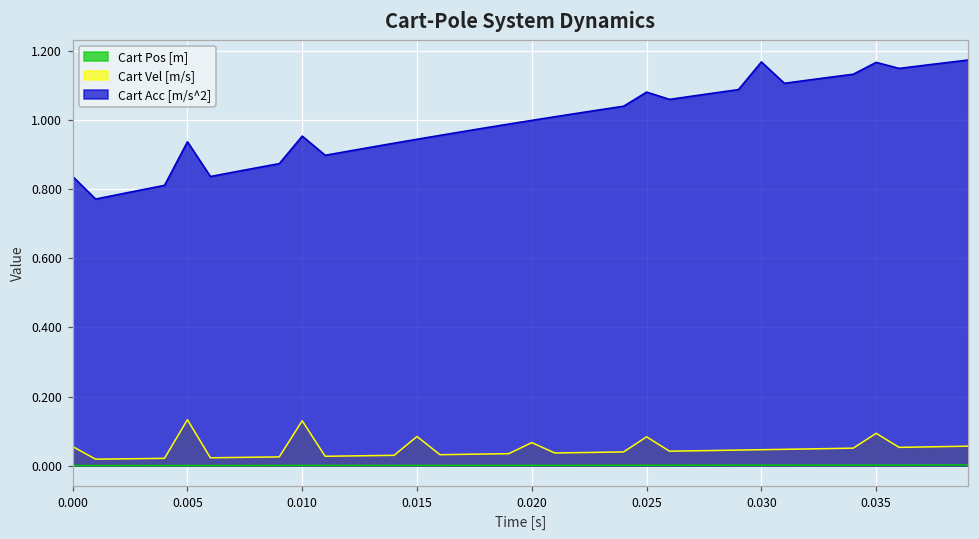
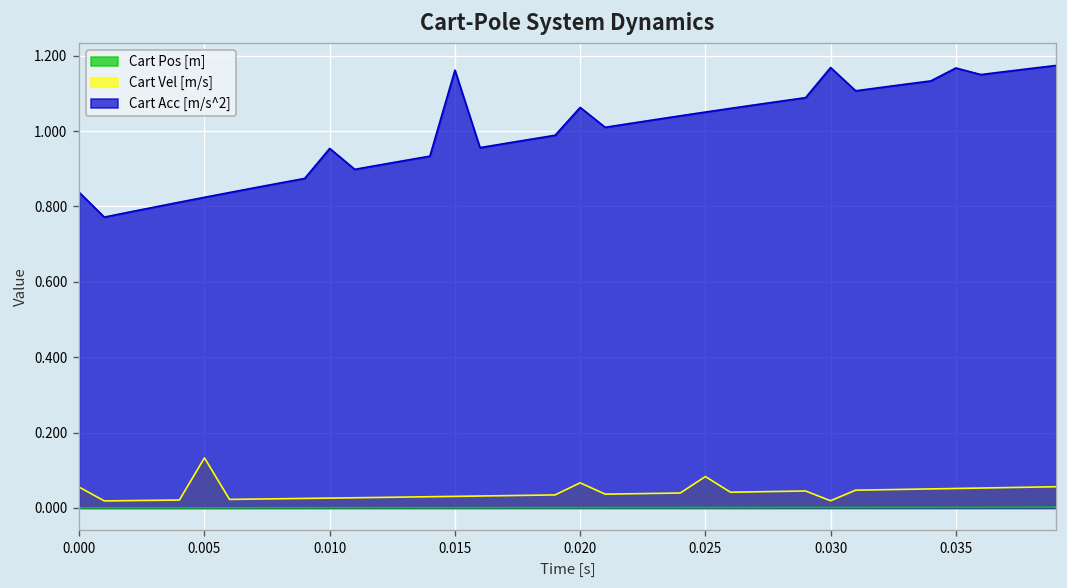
Cart Acc [m/s^2], 0.005: 0.94 -> 0.82
Cart Vel [m/s], 0.010: 0.13 -> 0.03
Cart Vel [m/s], 0.015: 0.08 -> 0.03
Cart Acc [m/s^2], 0.015: 0.94 -> 1.16
Cart Acc [m/s^2], 0.020: 1.00 -> 1.06
Cart Acc [m/s^2], 0.025: 1.08 -> 1.05
Cart Vel [m/s], 0.030: 0.05 -> 0.02
Cart Vel [m/s], 0.035: 0.09 -> 0.05
